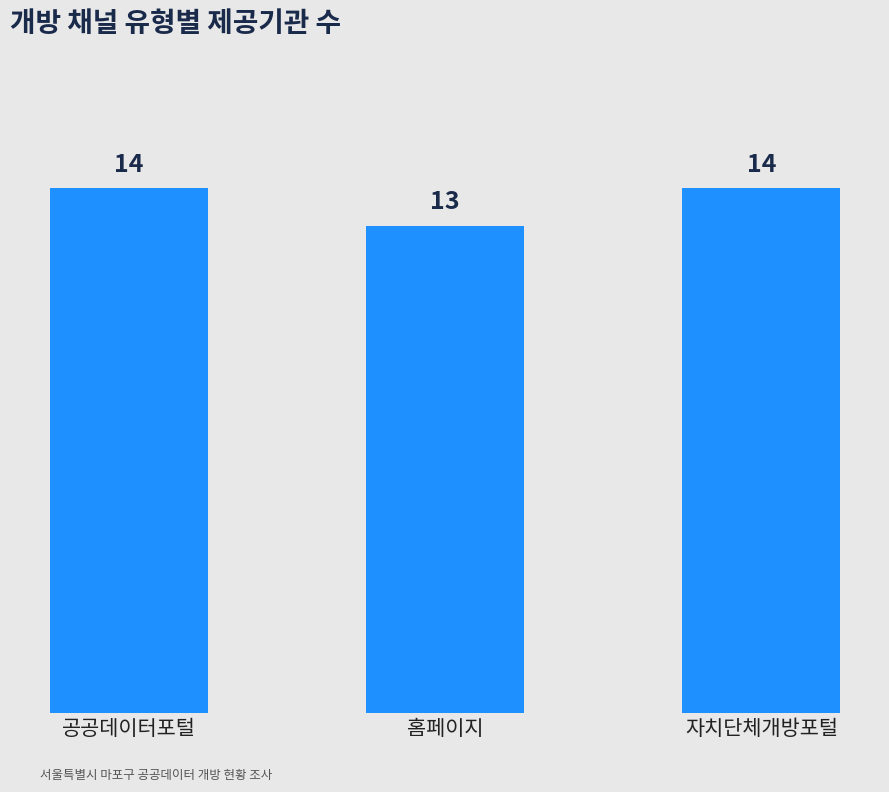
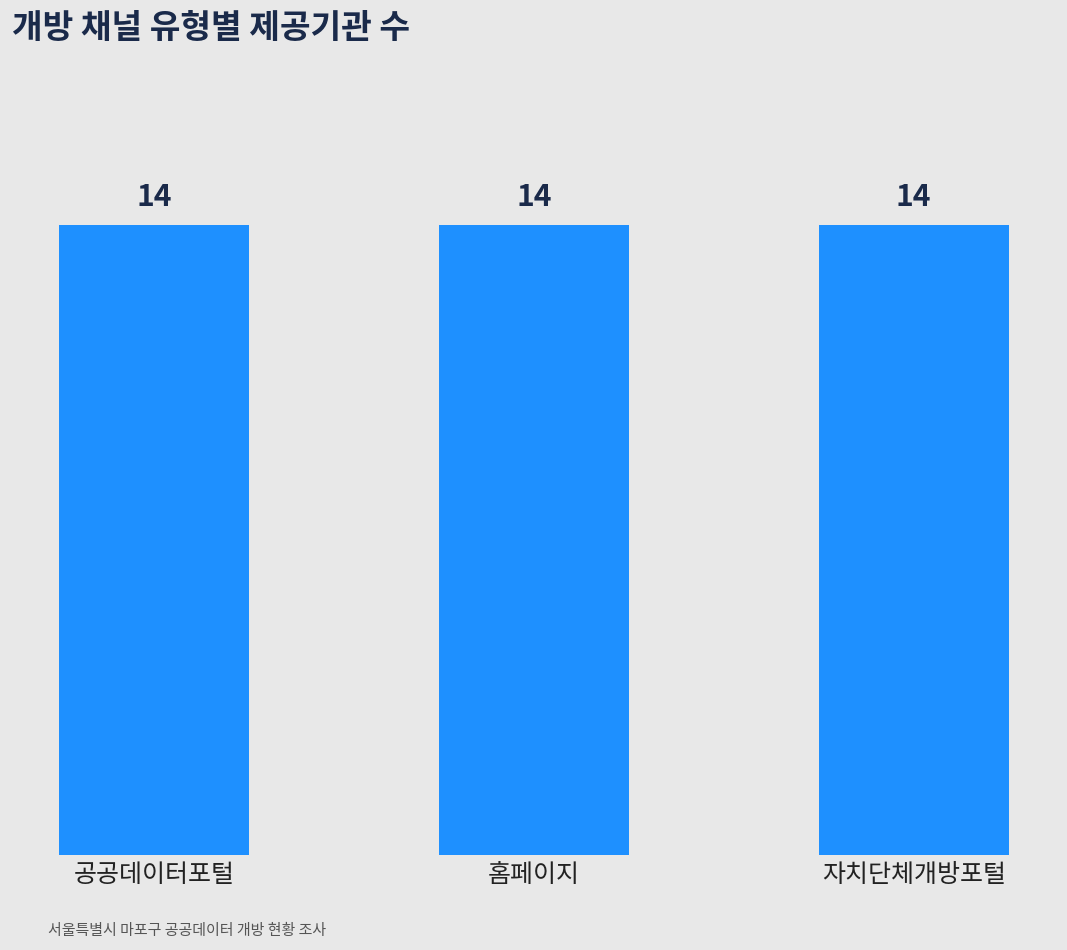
홈페이지: 13 -> 14
